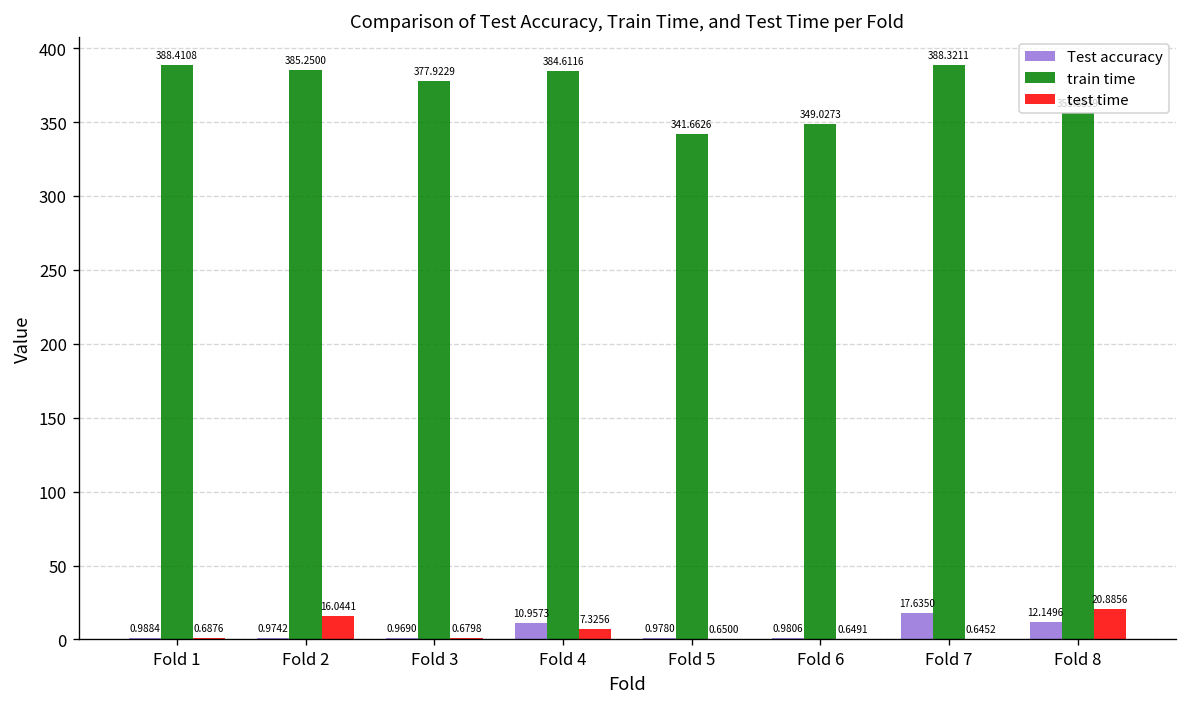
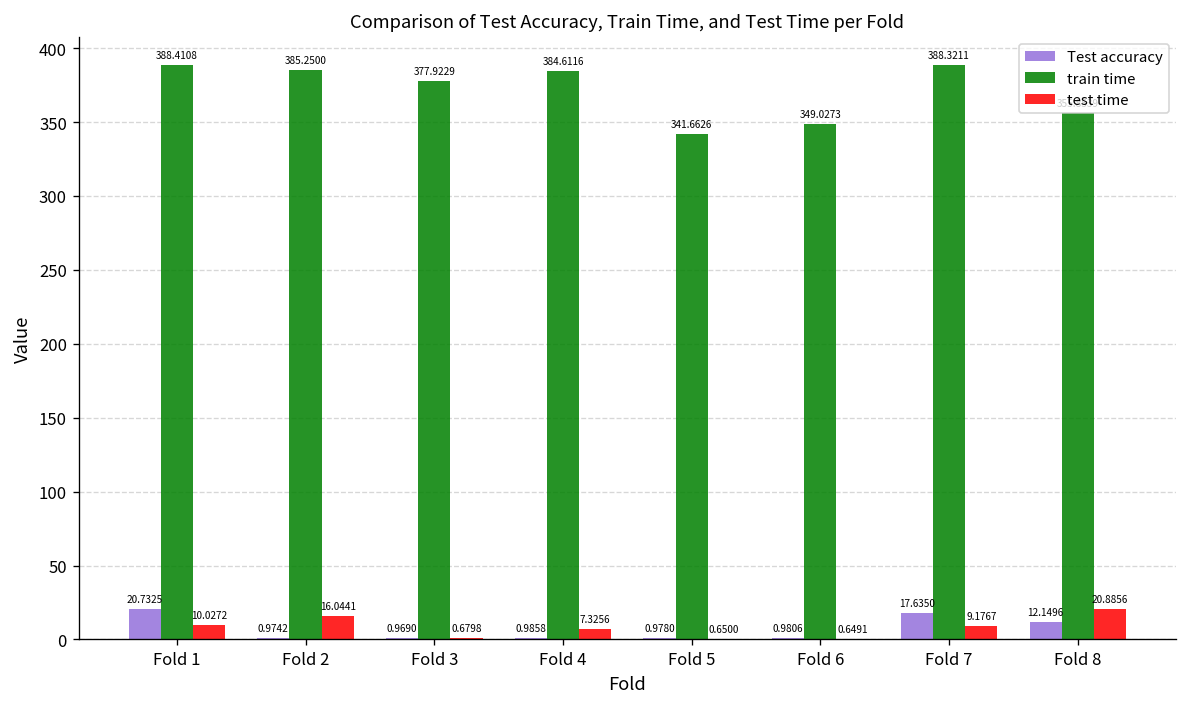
Test accuracy, Fold 1: 0.9884 -> 20.7325
test time, Fold 1: 0.6876 -> 10.0272
Test accuracy, Fold 4: 10.9573 -> 0.9858
test time, Fold 7: 0.6452 -> 9.1767
